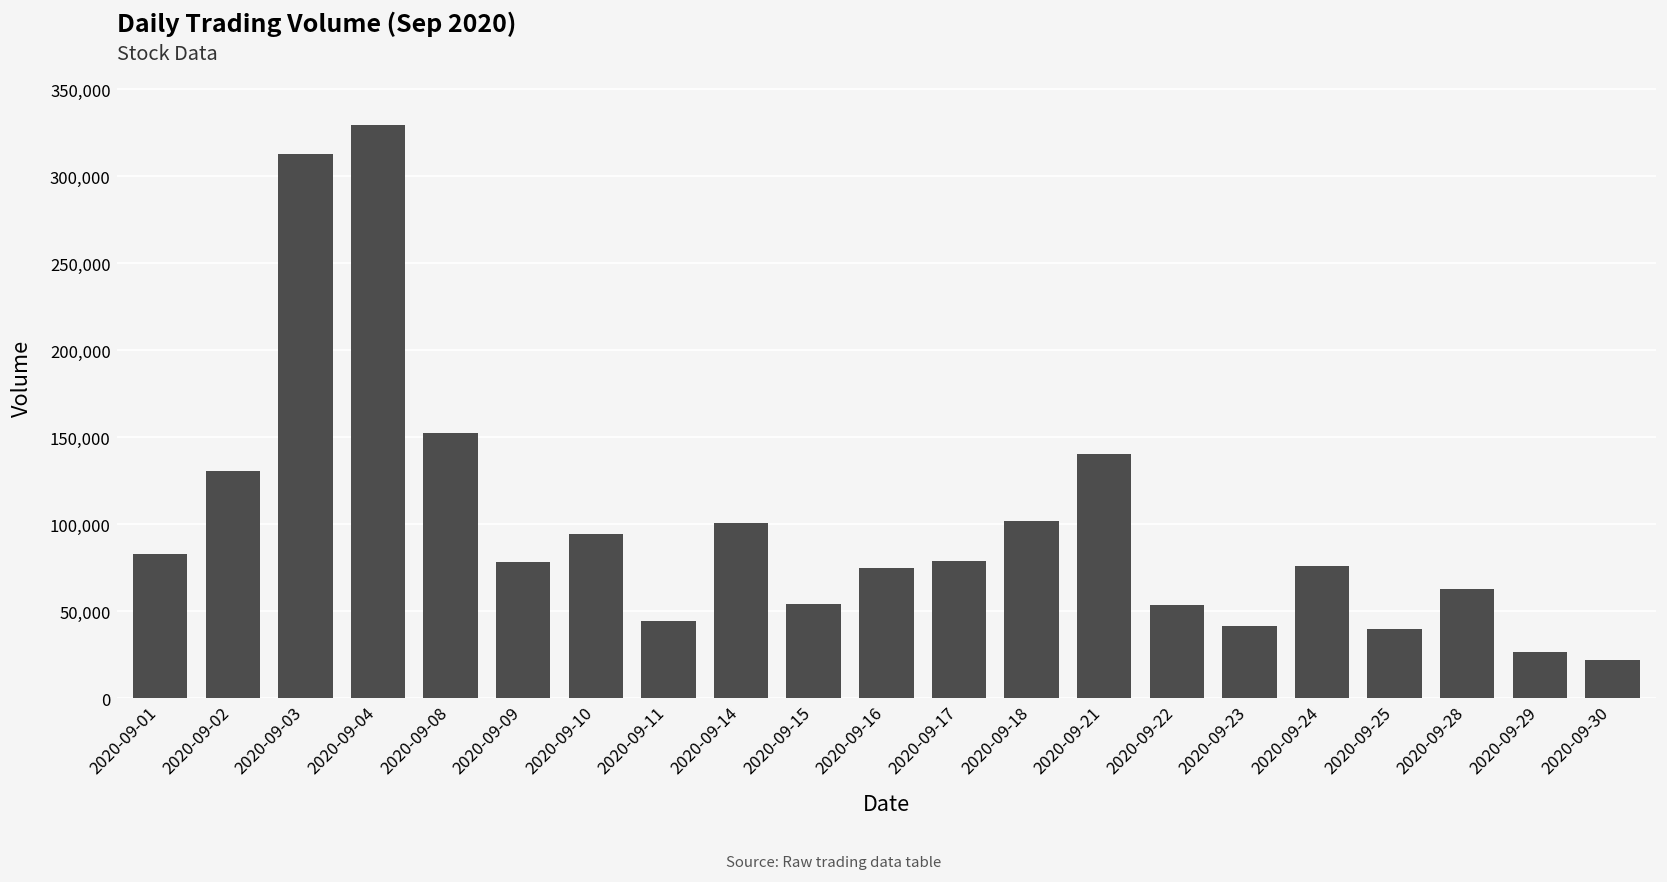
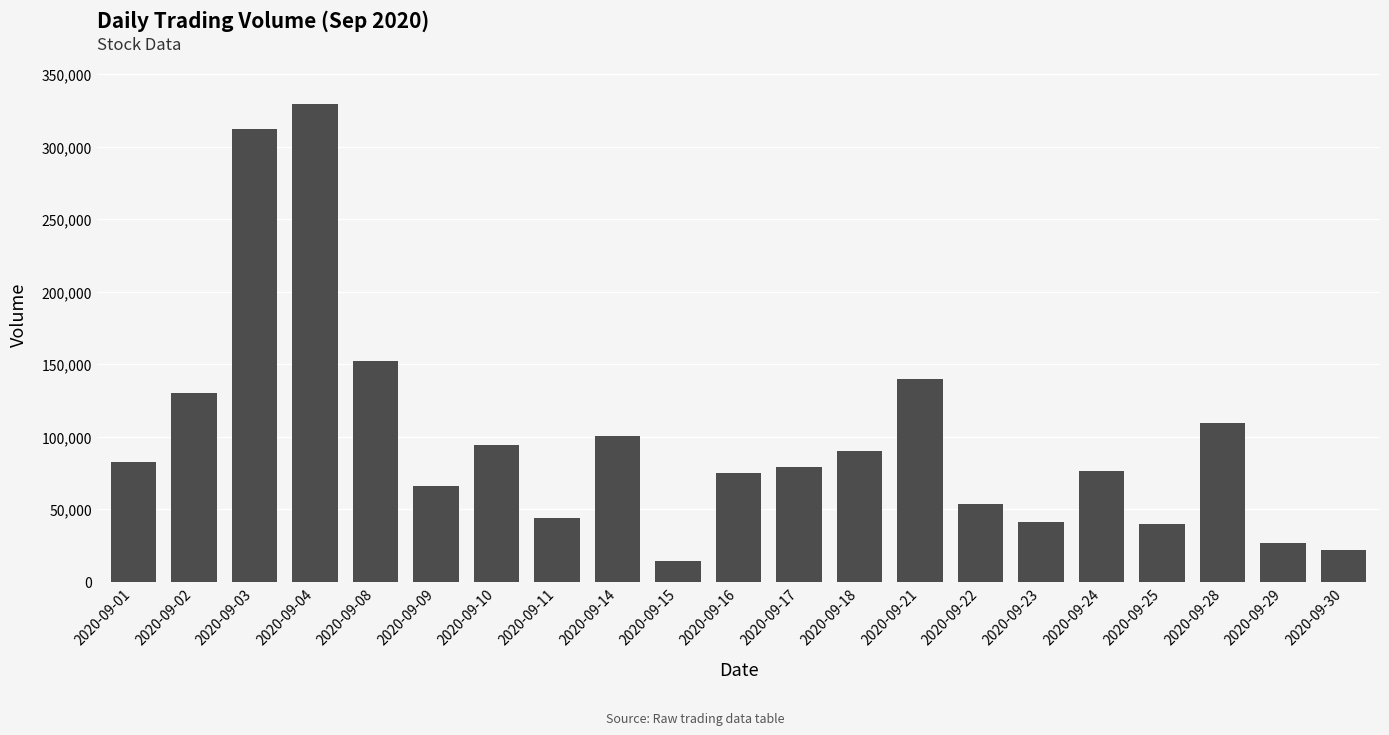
2020-09-09: 78,000 -> 66,000
2020-09-15: 54,000 -> 14,000
2020-09-18: 102,000 -> 90,000
2020-09-28: 63,000 -> 109,000
